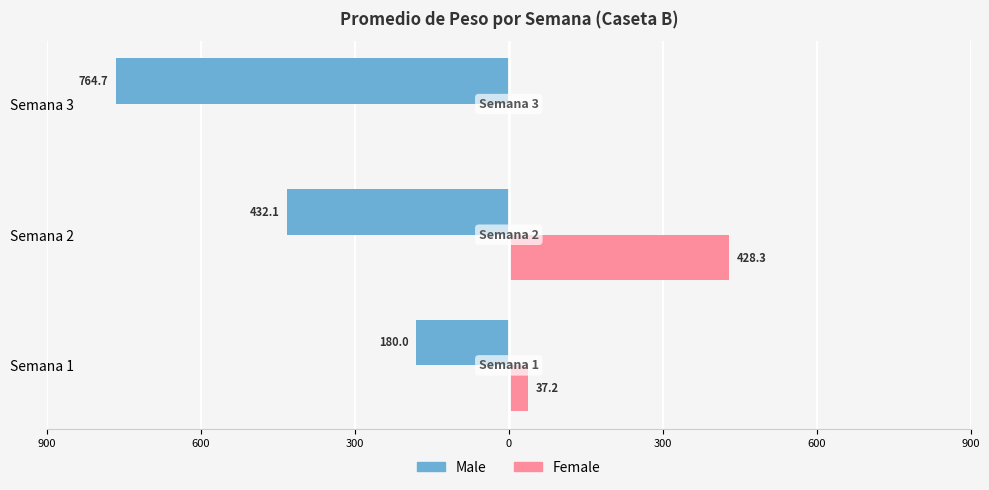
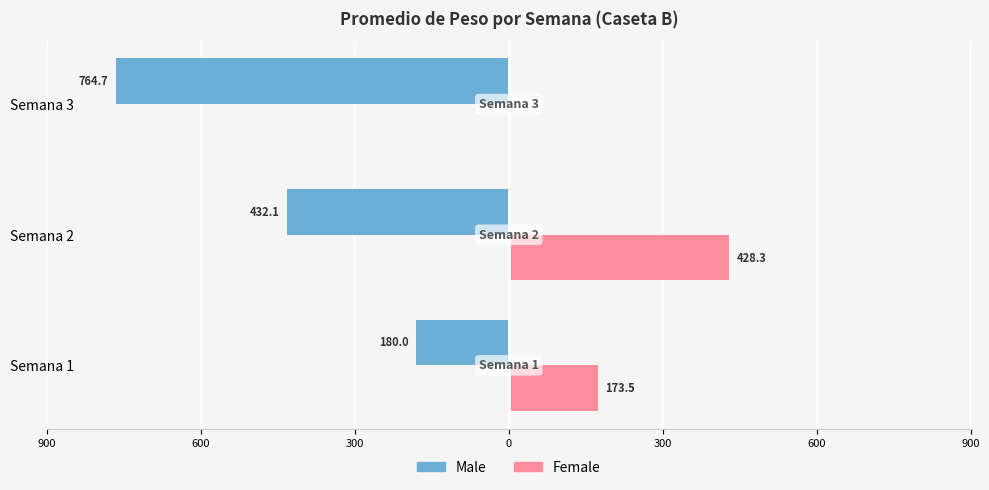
Female, Semana 1: 37.2 -> 173.5
